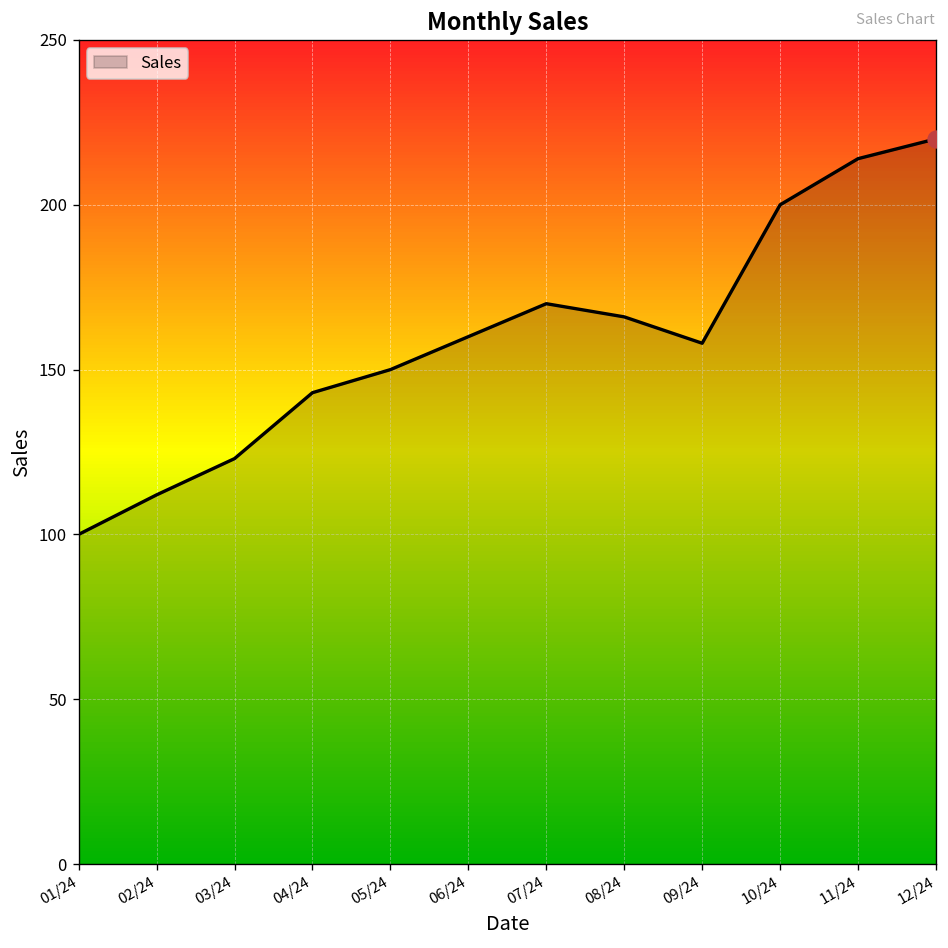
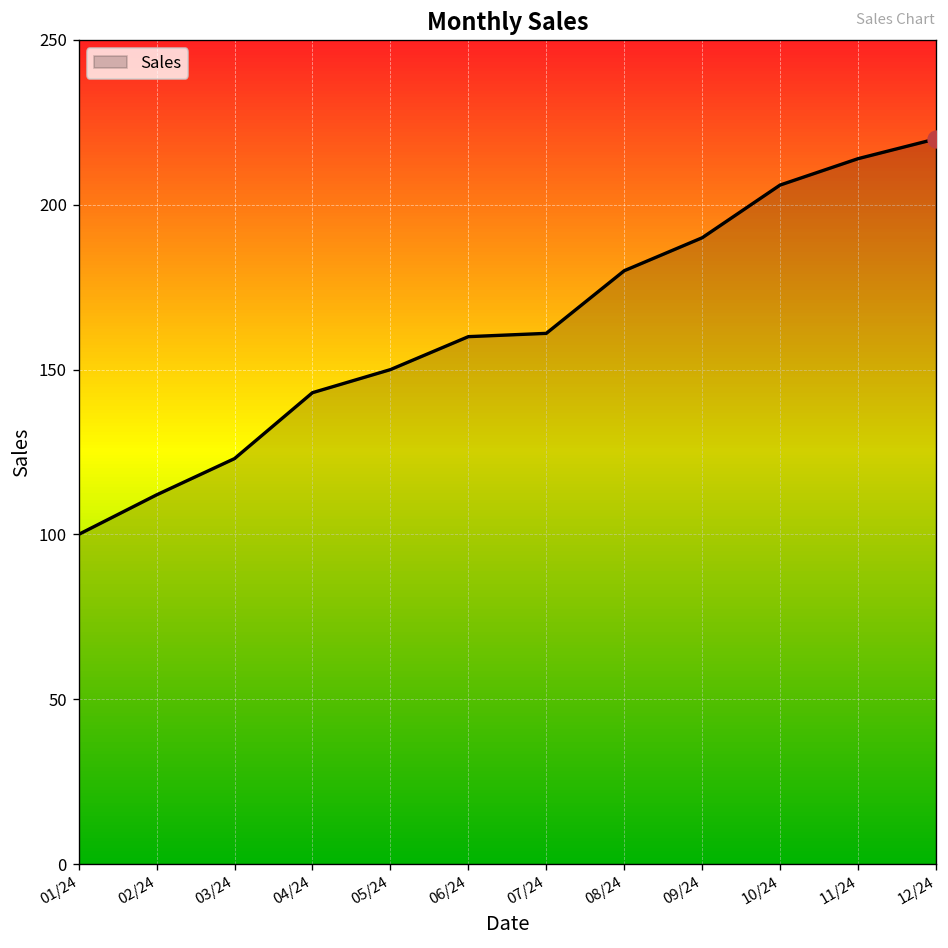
Sales, 07/24: 170 -> 161
Sales, 08/24: 166 -> 180
Sales, 09/24: 158 -> 190
Sales, 10/24: 200 -> 206
